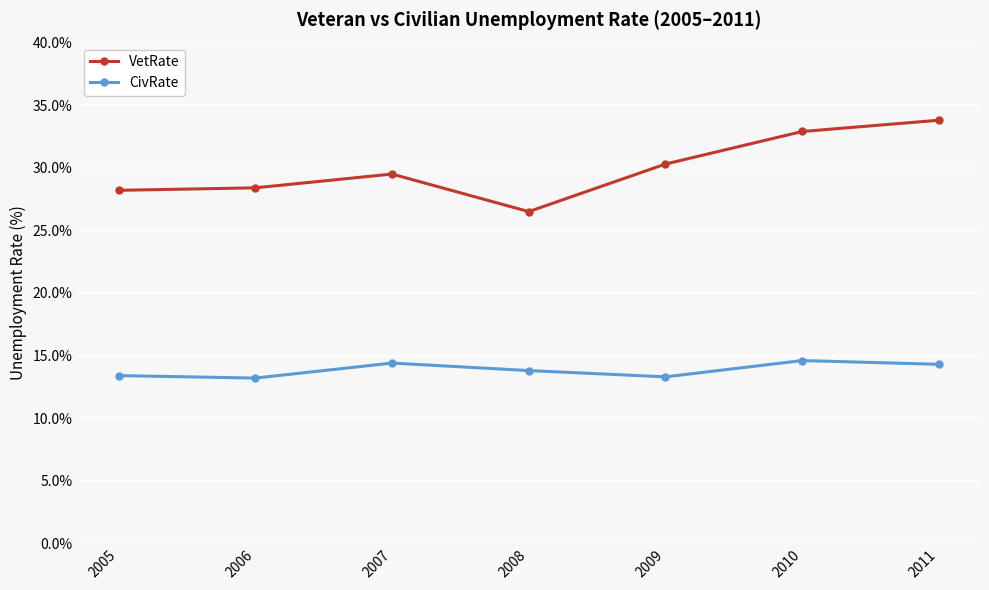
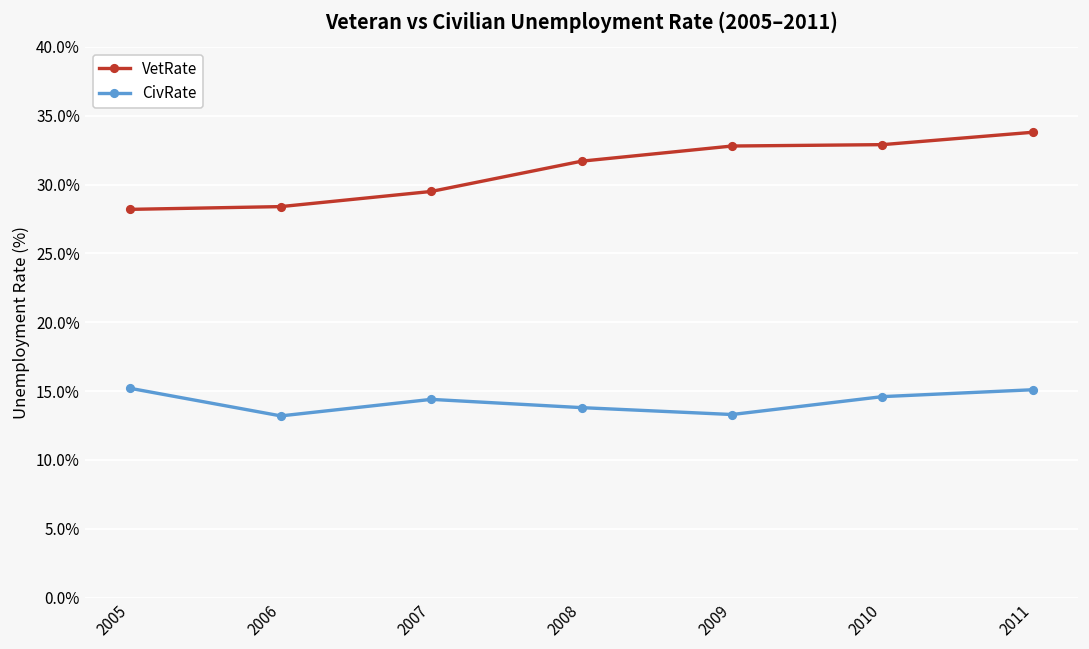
CivRate, 2005: 13.4% -> 15.2%
VetRate, 2008: 26.5% -> 31.7%
VetRate, 2009: 30.3% -> 32.8%
CivRate, 2011: 14.3% -> 15.1%
